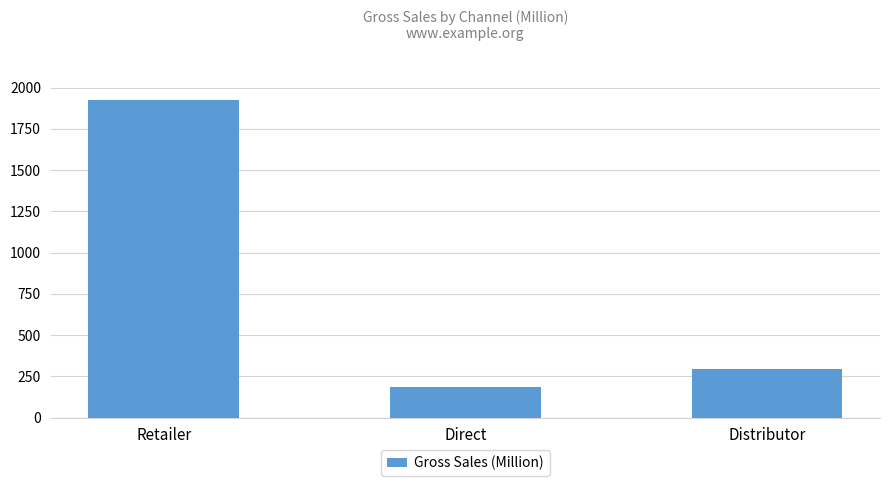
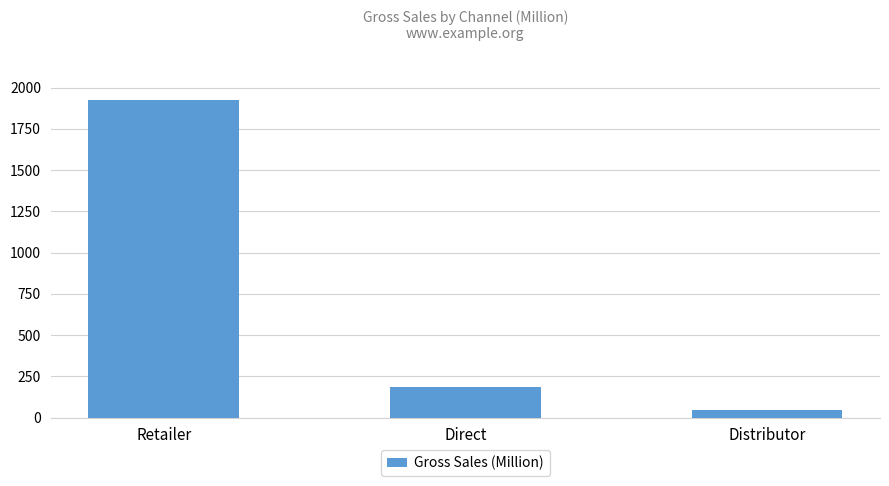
Distributor: 300 -> 40
